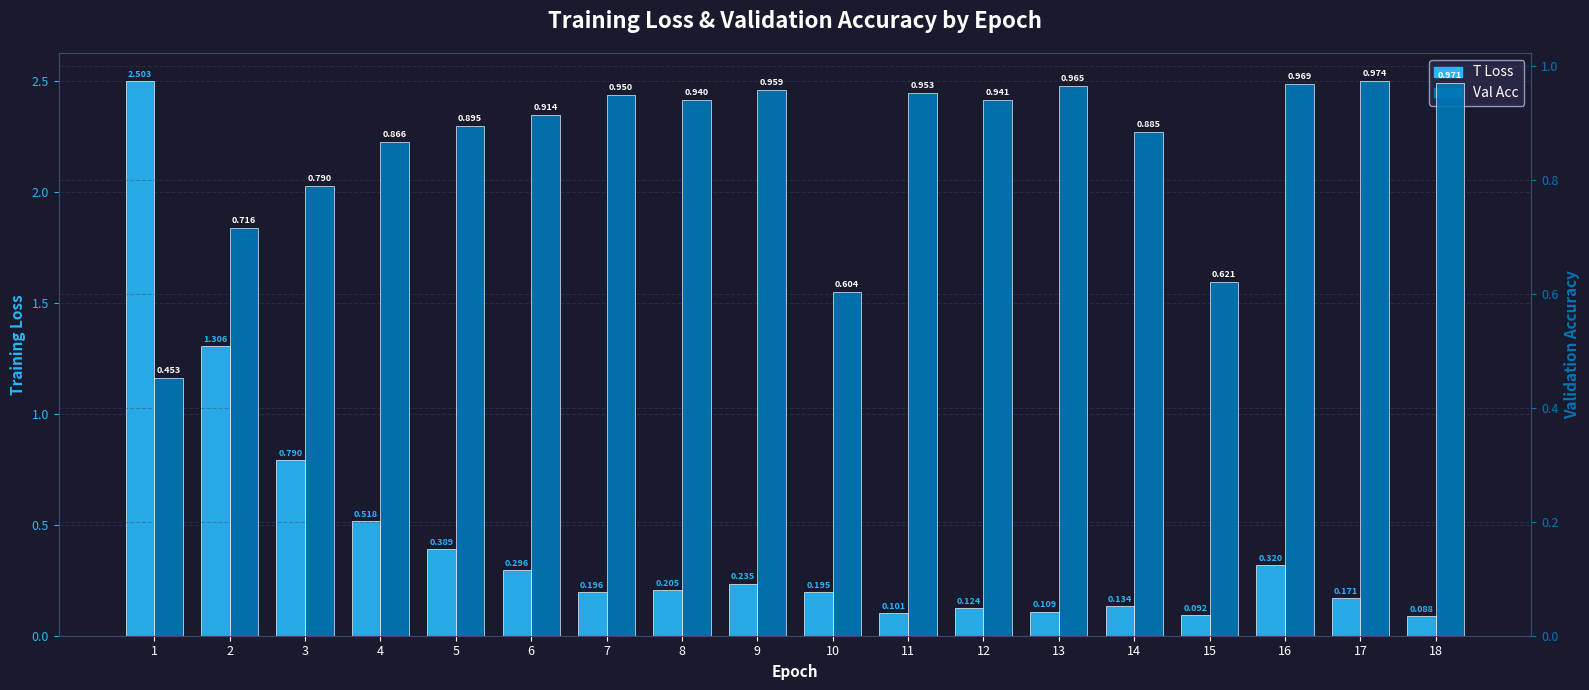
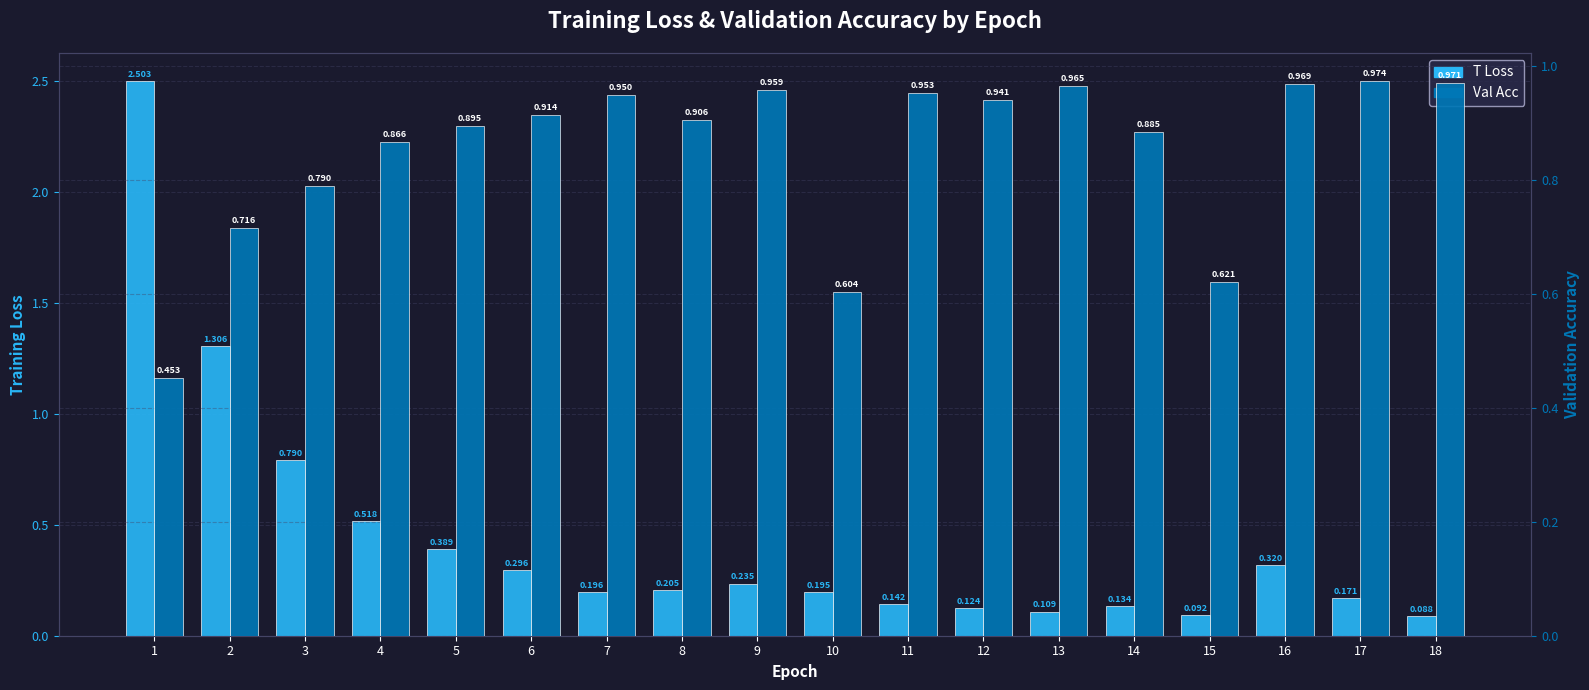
T Loss, 11: 0.101 -> 0.142
Val Acc, 8: 0.940 -> 0.906
